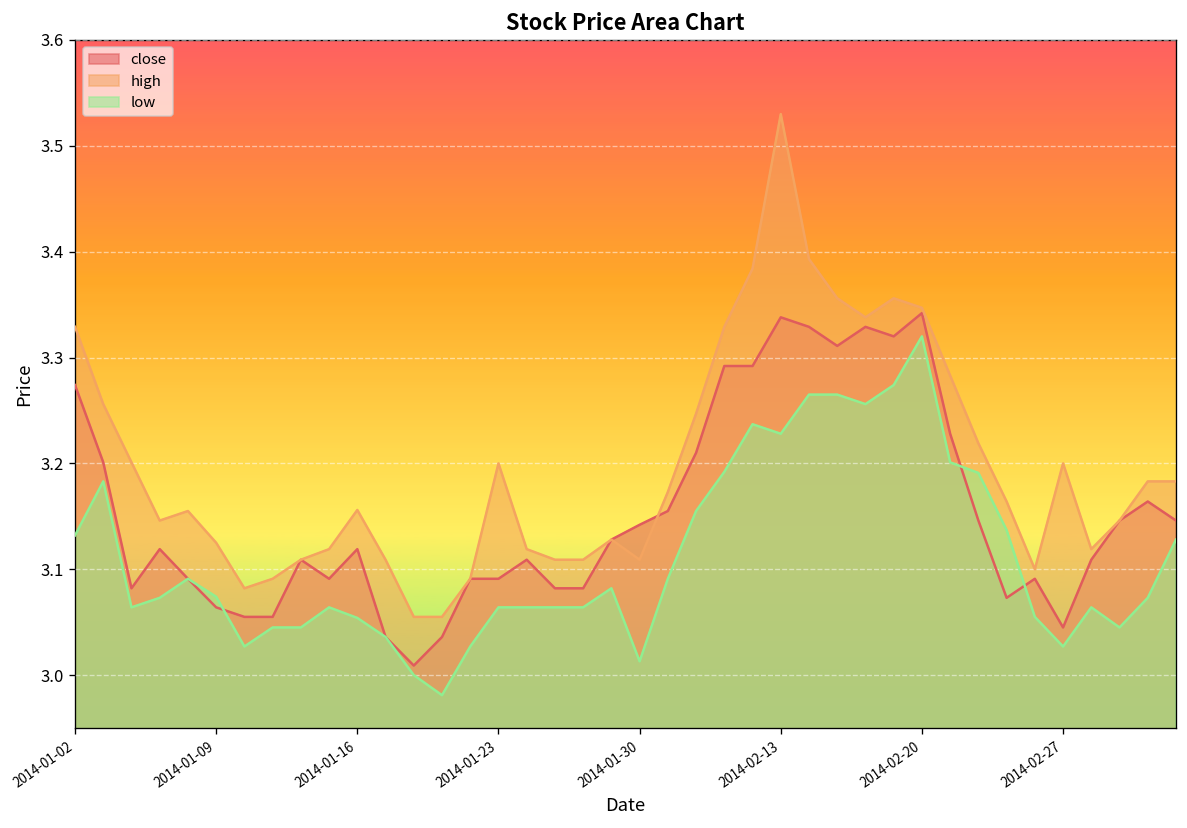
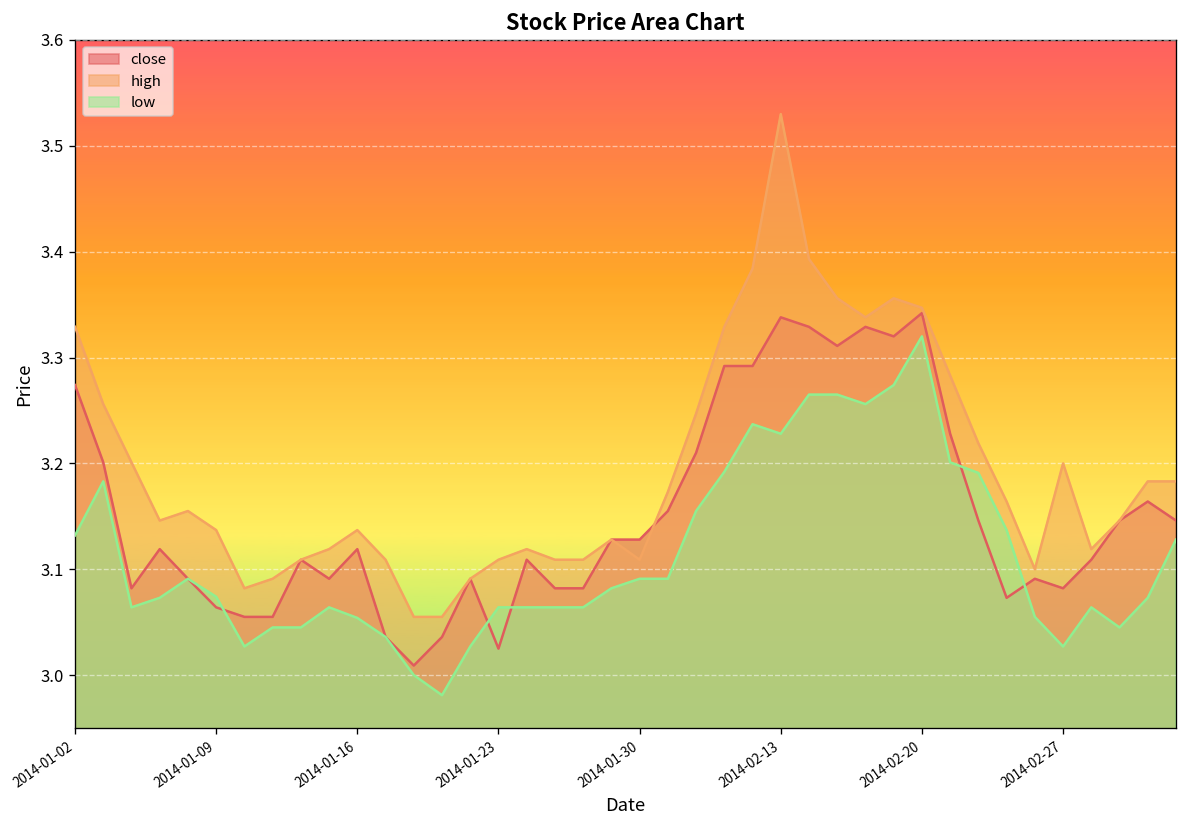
high, 2014-01-09: 3.13 -> 3.14
high, 2014-01-16: 3.16 -> 3.14
close, 2014-01-23: 3.09 -> 3.03
high, 2014-01-23: 3.20 -> 3.11
close, 2014-01-30: 3.14 -> 3.13
low, 2014-01-30: 3.01 -> 3.09
close, 2014-02-27: 3.05 -> 3.08
